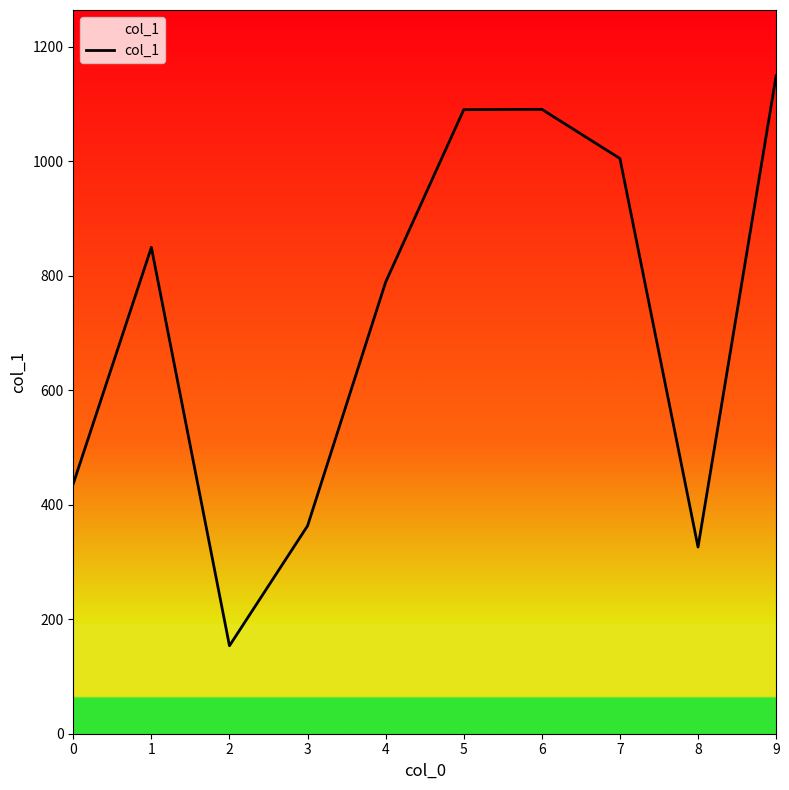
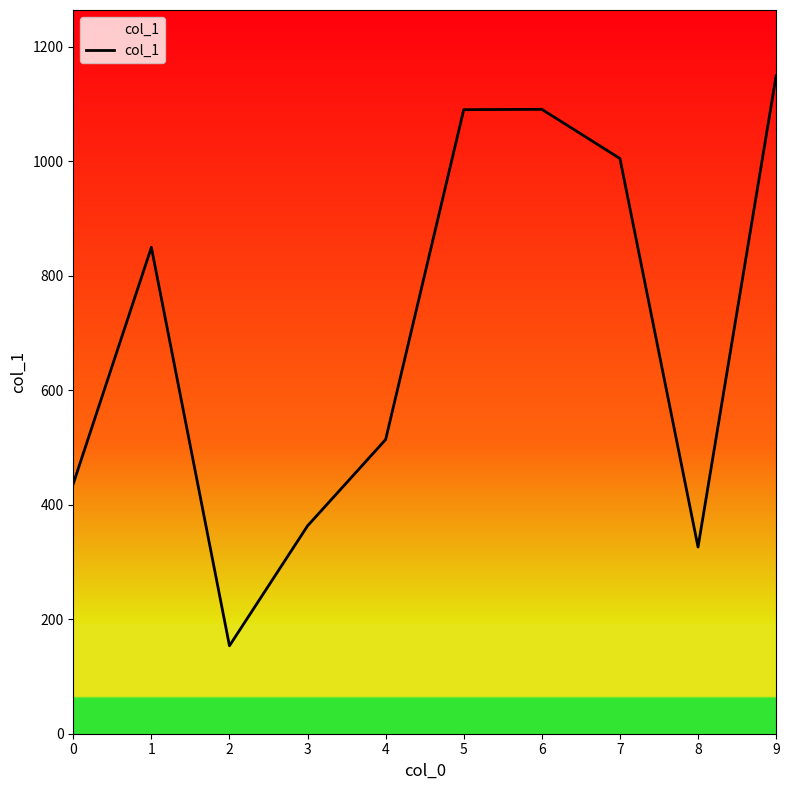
4: 790 -> 510
